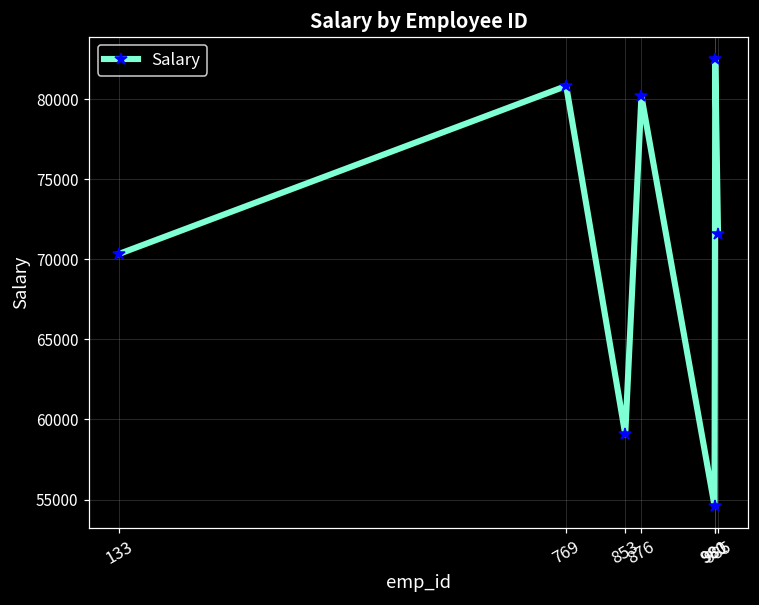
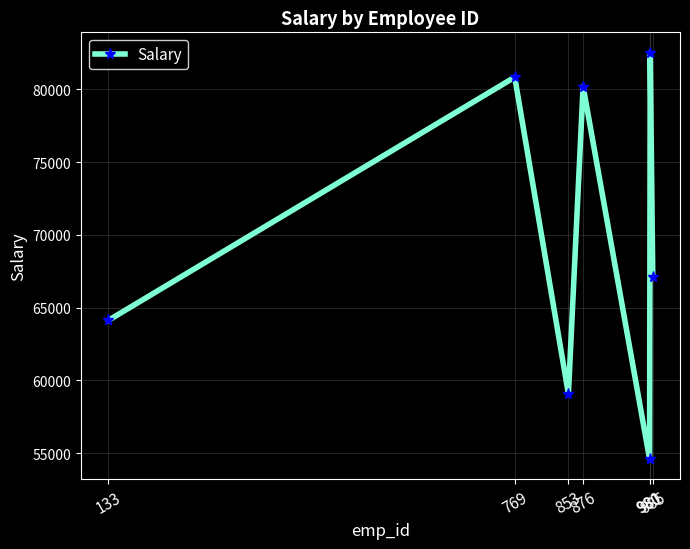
133: 70300 -> 64100
985: 71600 -> 67100
